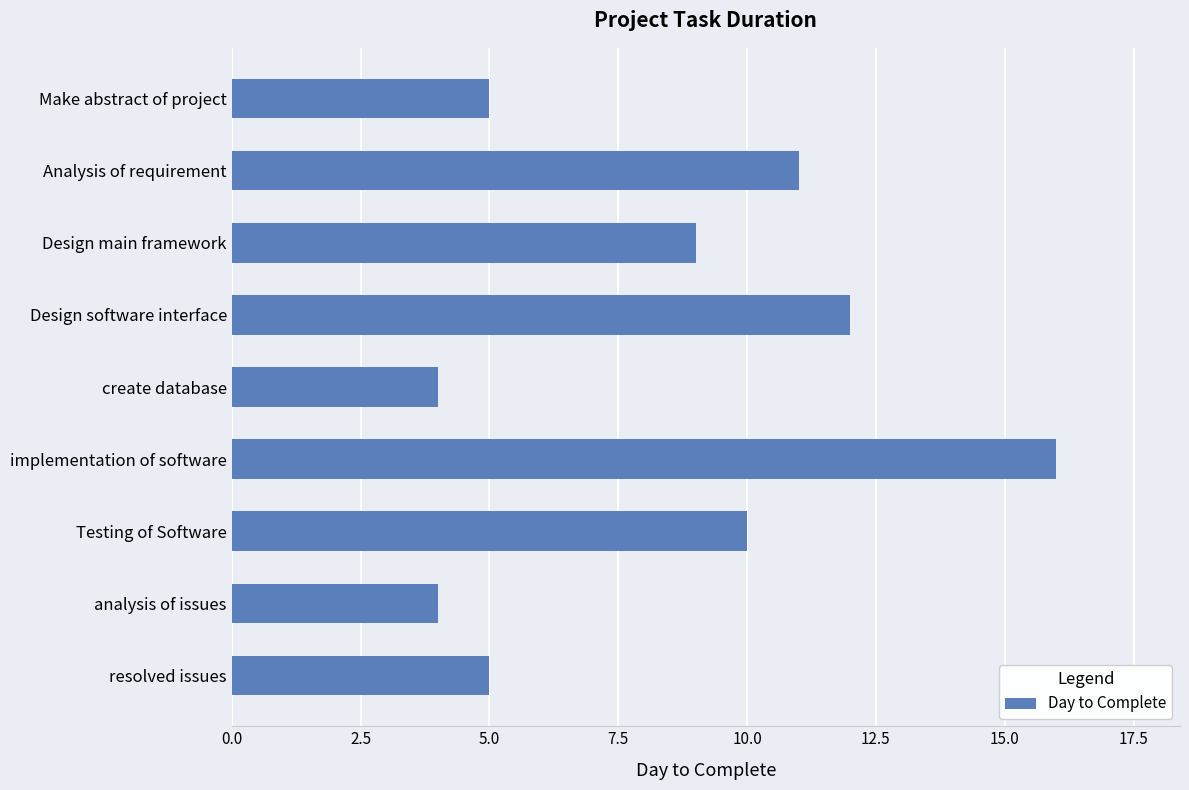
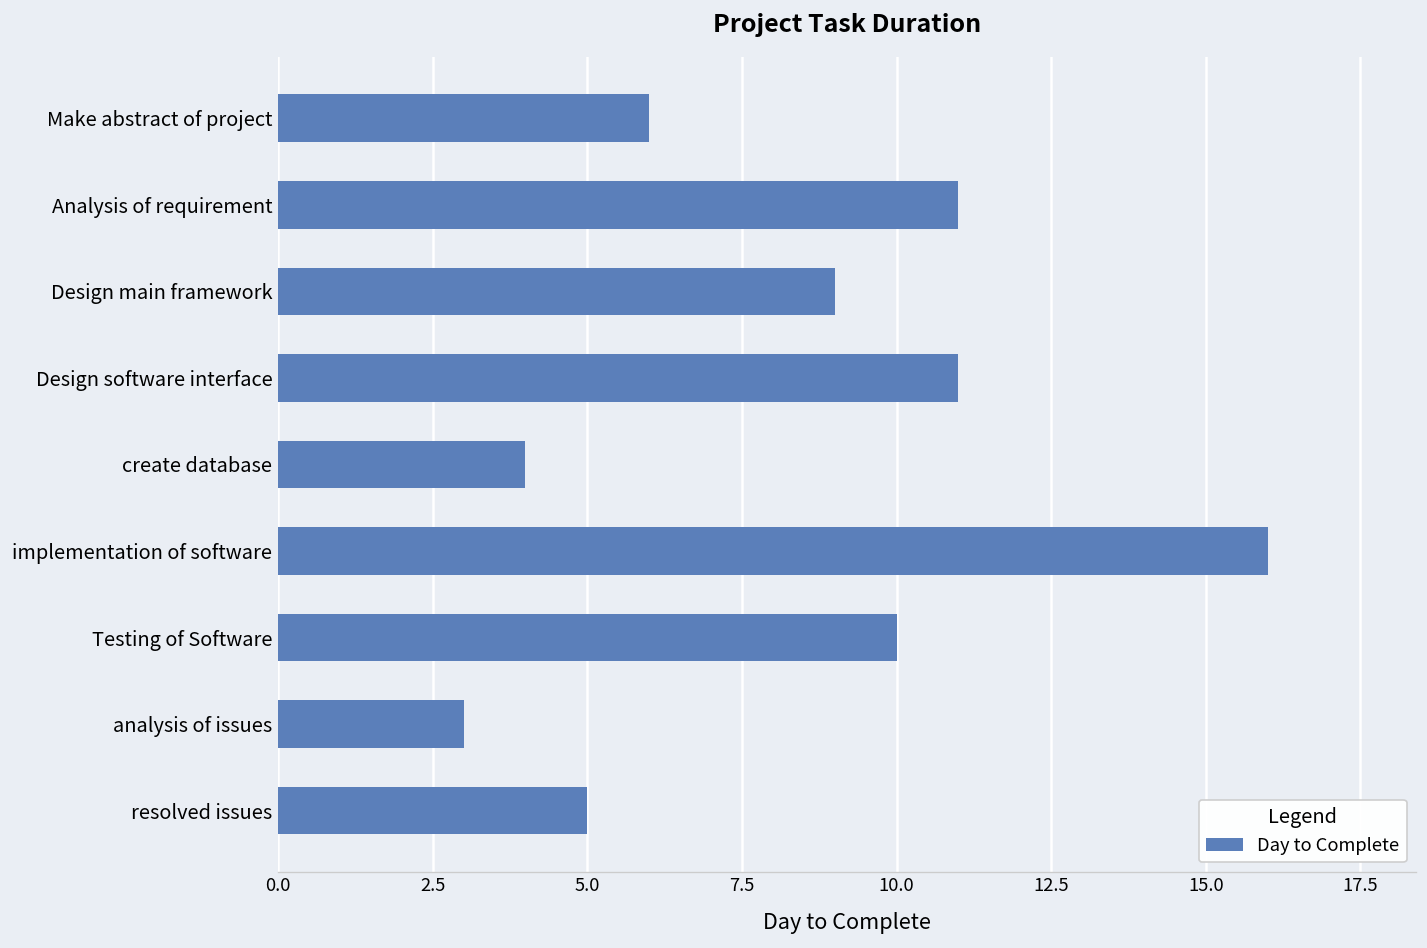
Make abstract of project: 5 -> 6
Design software interface: 12 -> 11
analysis of issues: 4 -> 3
